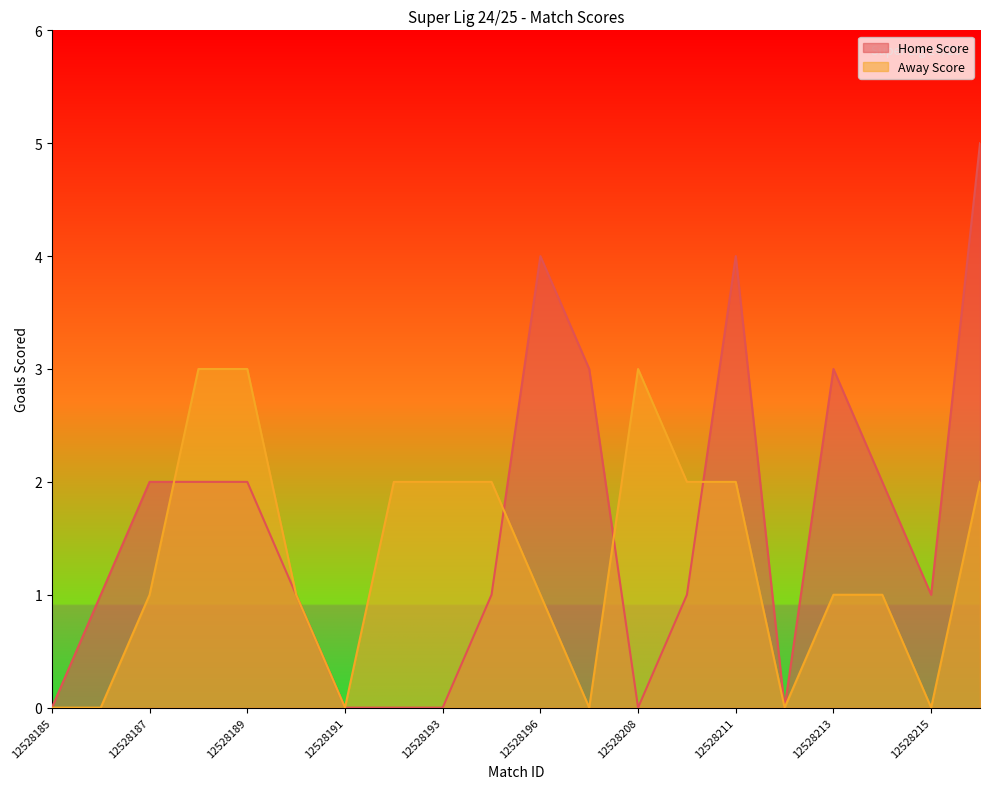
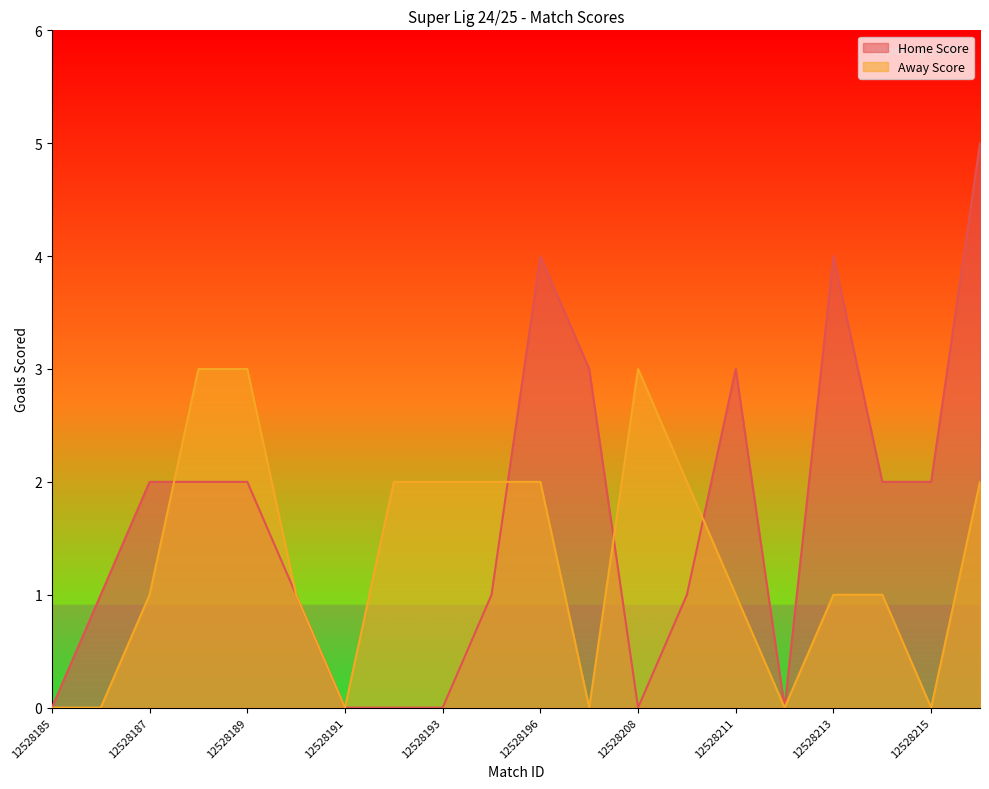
Away Score, 12528196: 1 -> 2
Home Score, 12528211: 4 -> 3
Away Score, 12528211: 2 -> 1
Home Score, 12528213: 3 -> 4
Home Score, 12528215: 1 -> 2
